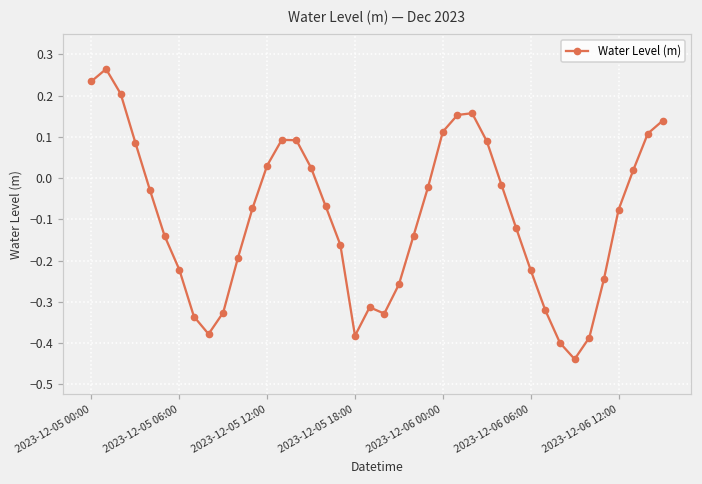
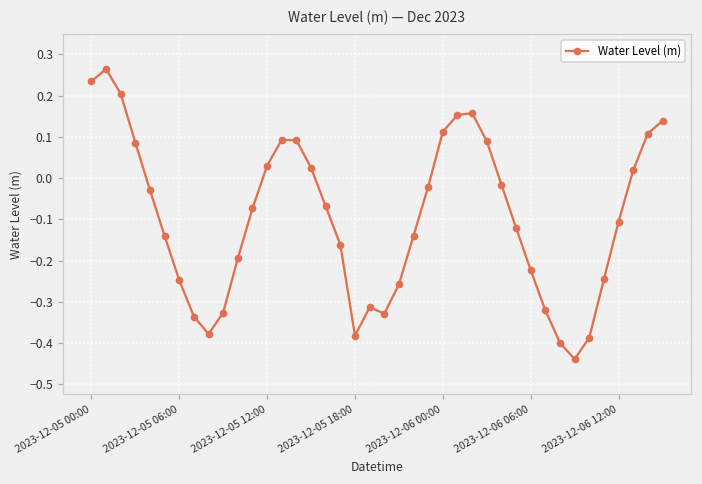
2023-12-05 06:00: -0.22 -> -0.25
2023-12-06 12:00: -0.08 -> -0.11
